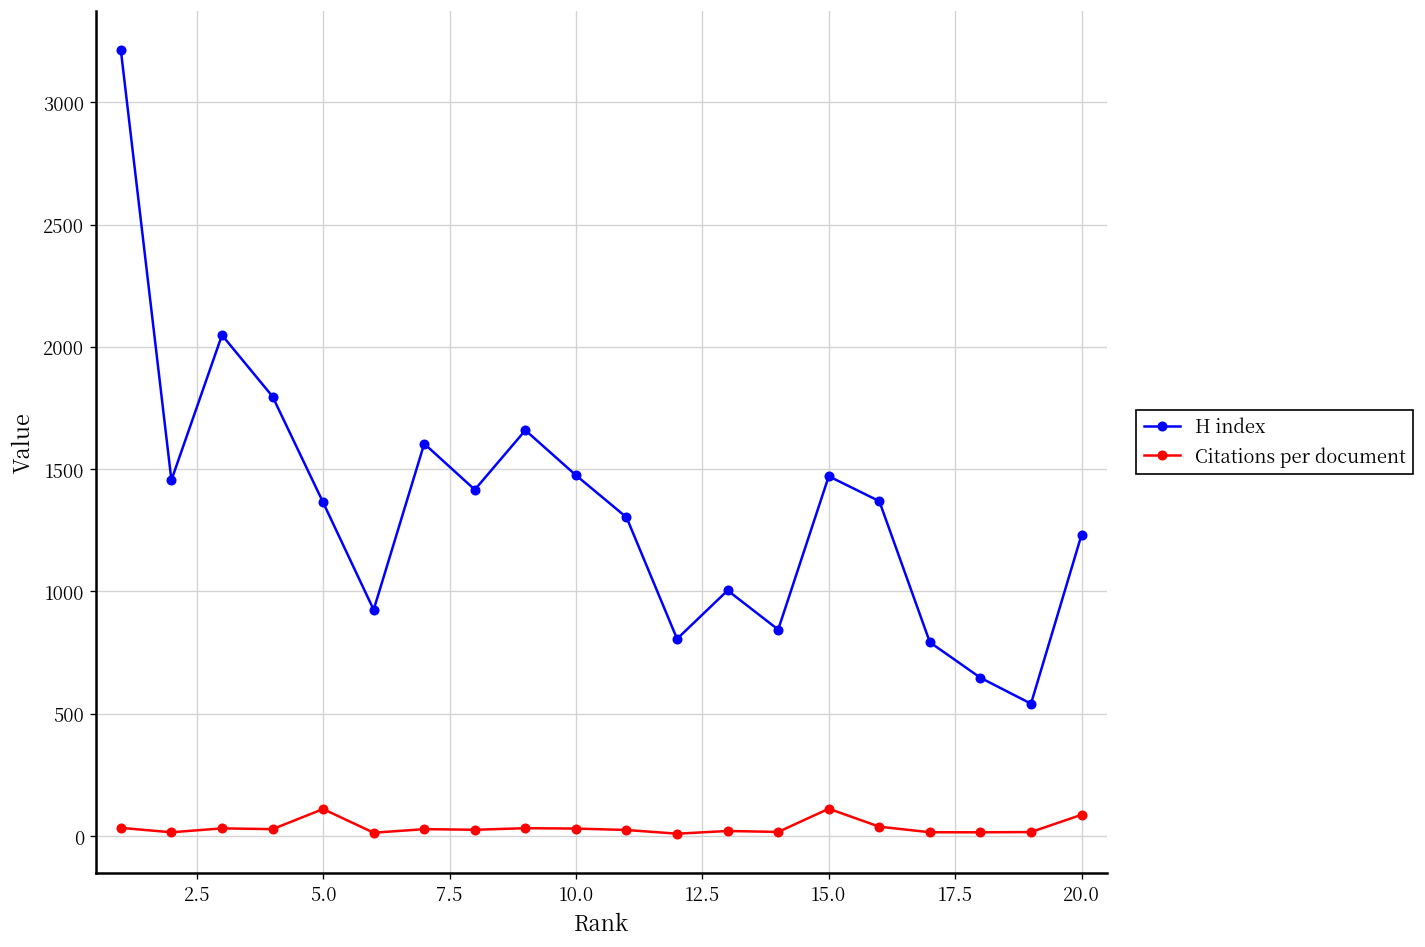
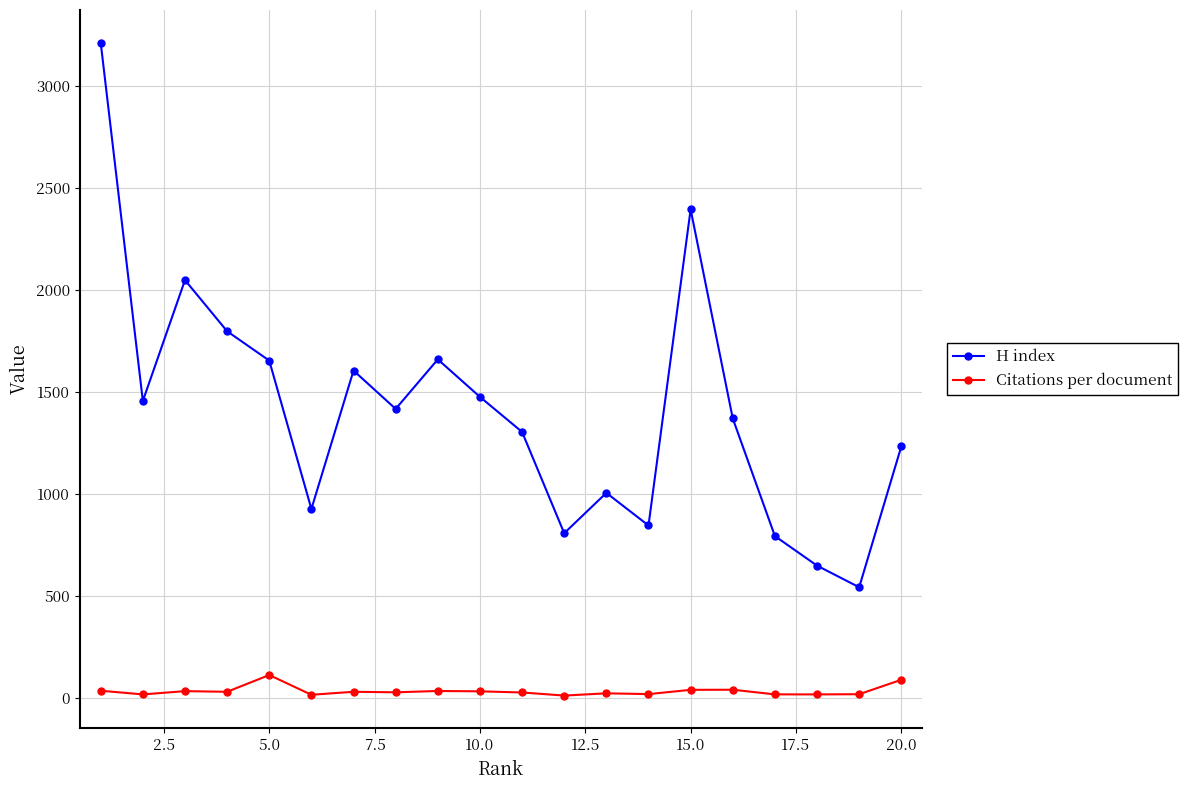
H index, 5.0: 1360 -> 1650
H index, 15.0: 1470 -> 2400
Citations per document, 15.0: 110 -> 40
